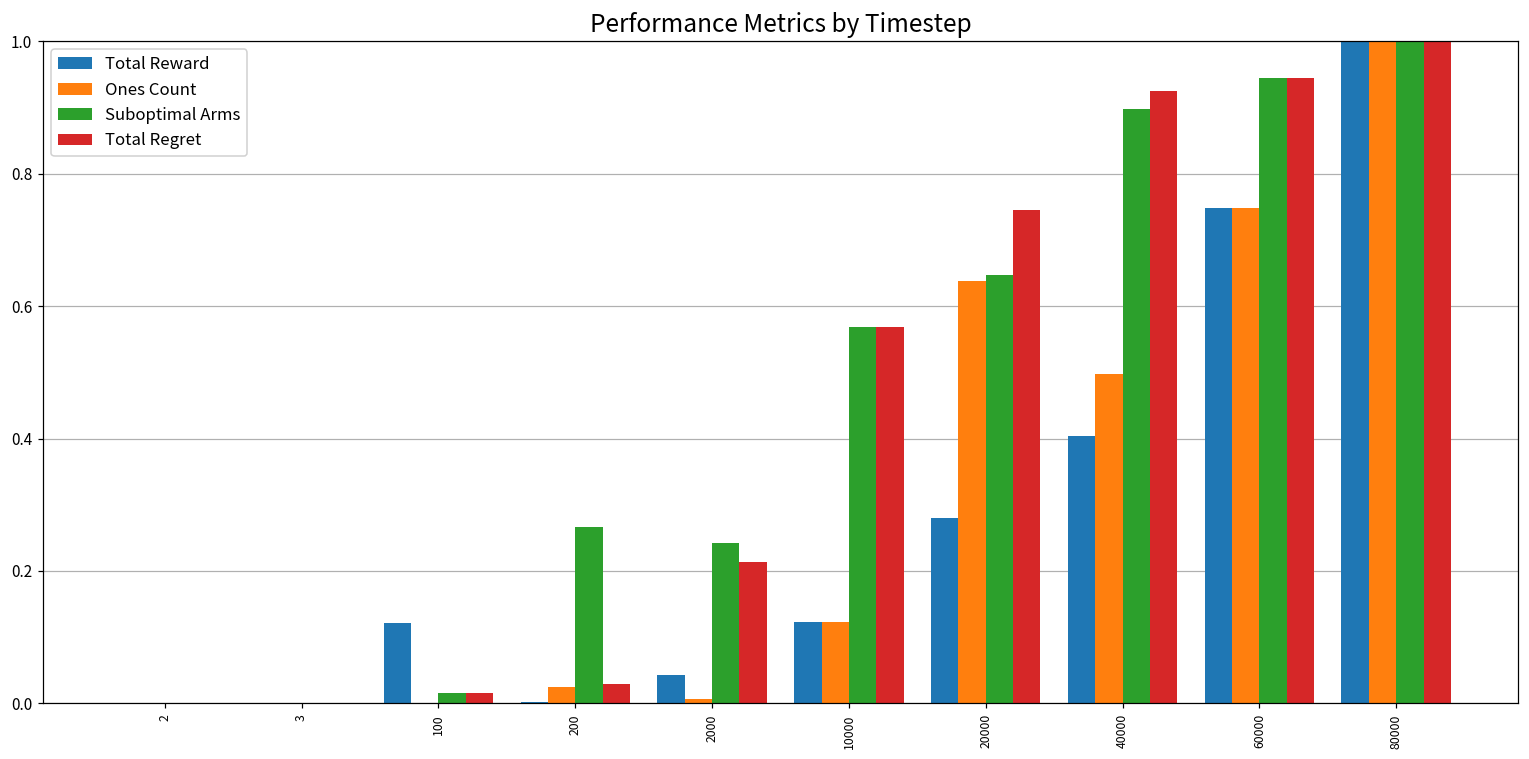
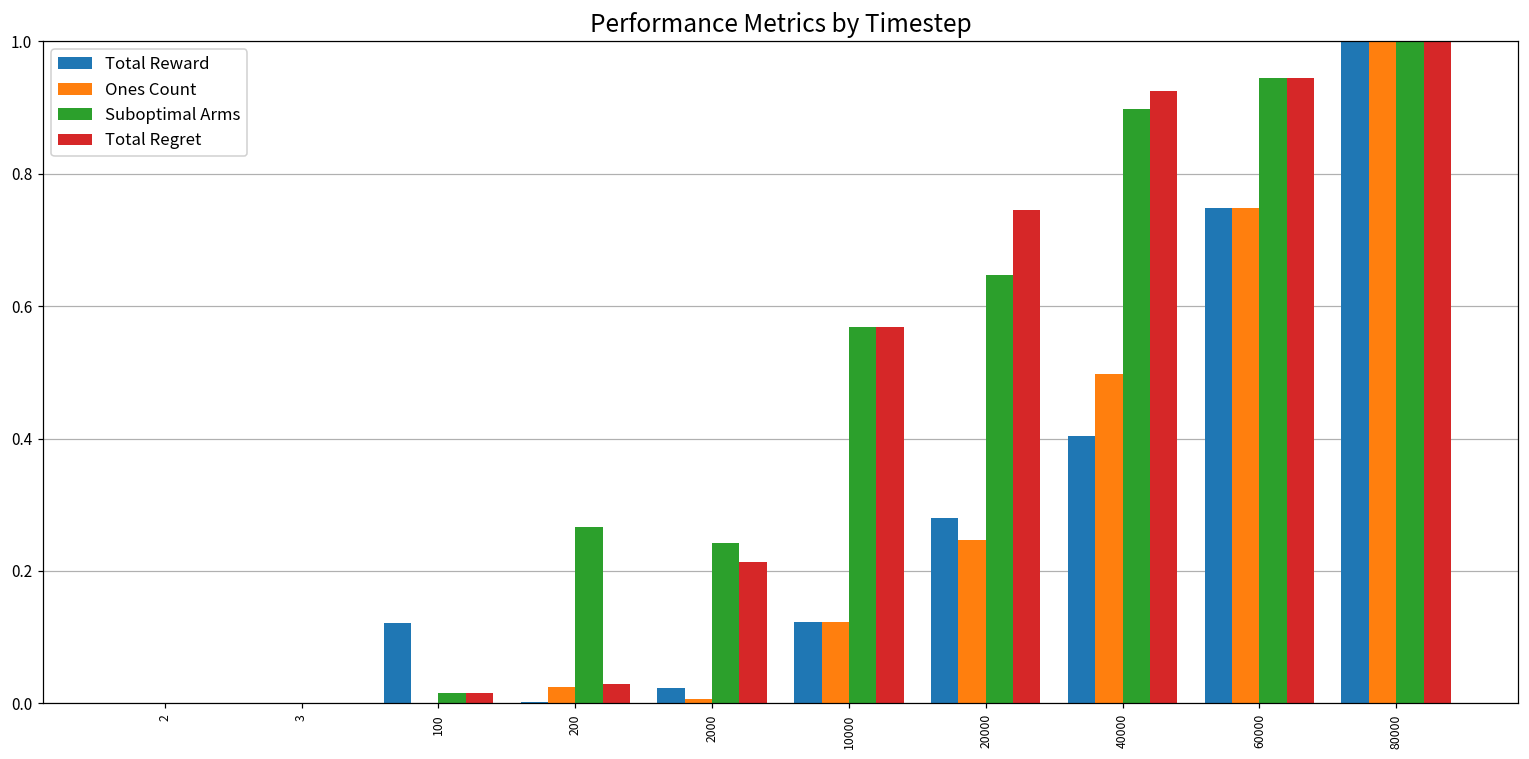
Total Reward, 2000: 0.04 -> 0.02
Ones Count, 20000: 0.64 -> 0.25
